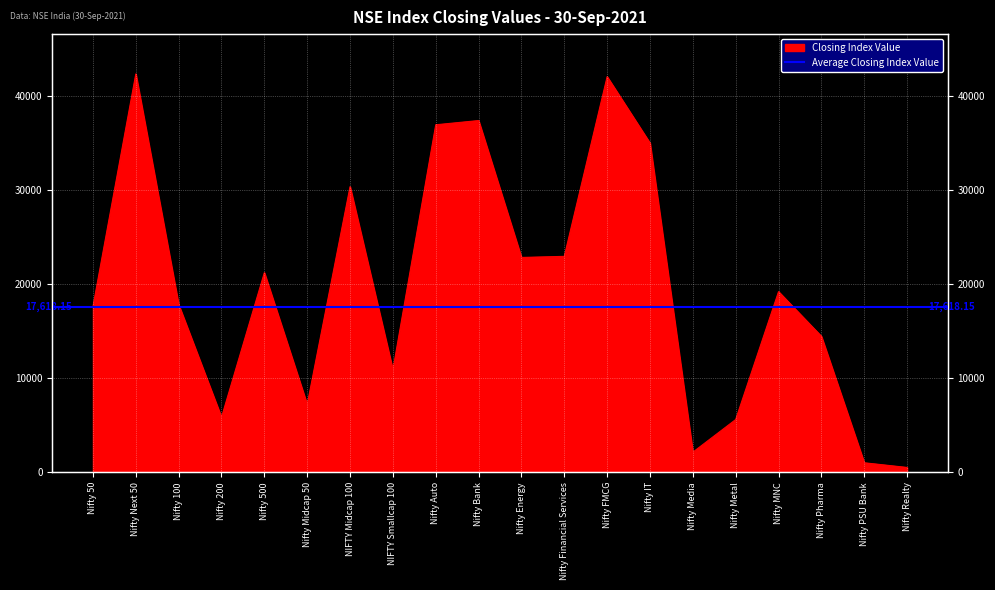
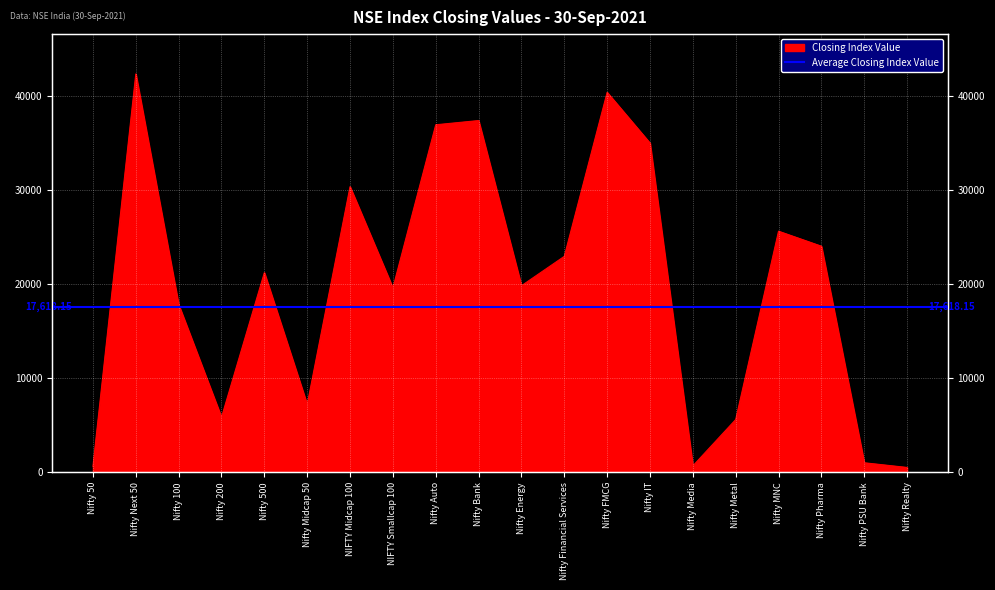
Nifty 50: 18000 -> 1000
NIFTY Smallcap 100: 11000 -> 20000
Nifty Energy: 23000 -> 20000
Nifty FMCG: 42000 -> 40000
Nifty Media: 2000 -> 1000
Nifty MNC: 19000 -> 26000
Nifty Pharma: 14000 -> 24000
